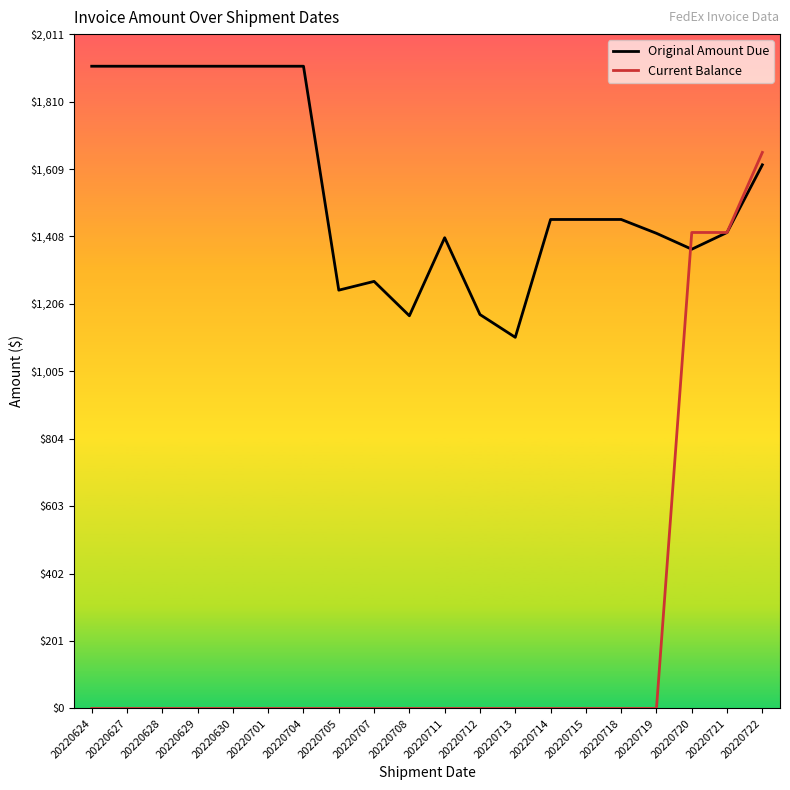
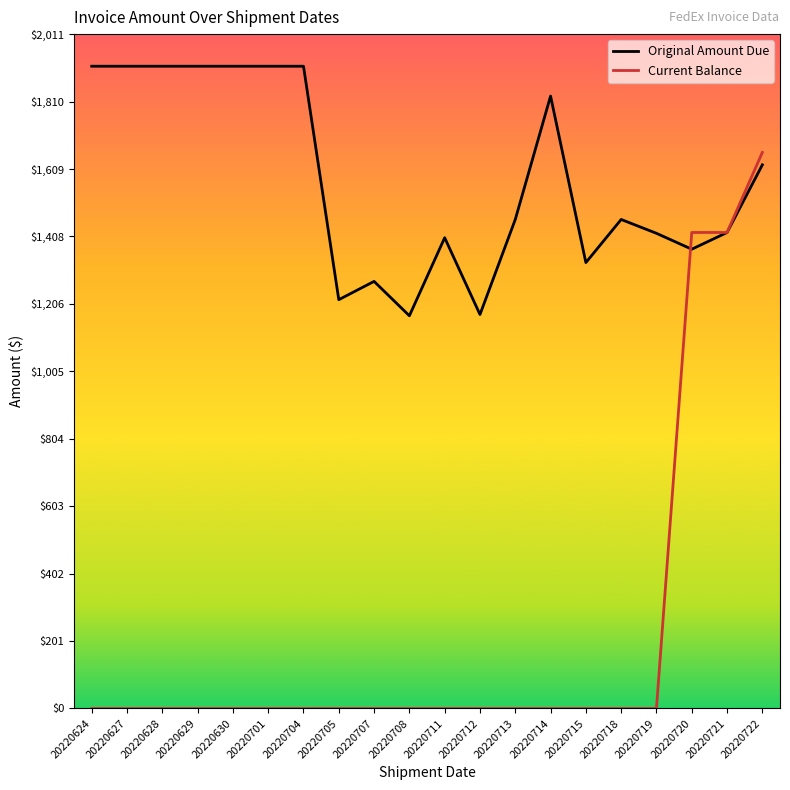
Original Amount Due, 20220705: $1,250 -> $1,220
Original Amount Due, 20220713: $1,110 -> $1,460
Original Amount Due, 20220714: $1,460 -> $1,830
Original Amount Due, 20220715: $1,460 -> $1,330
